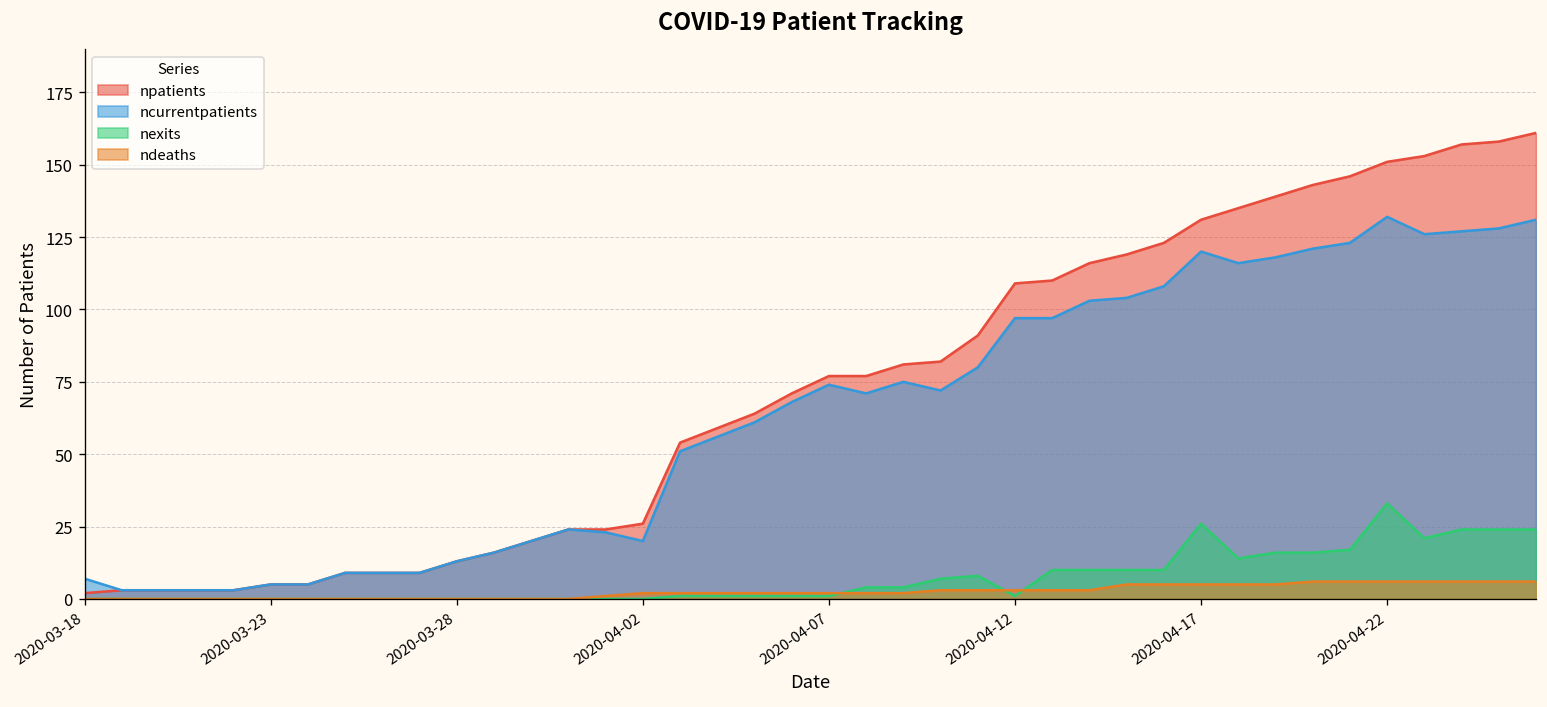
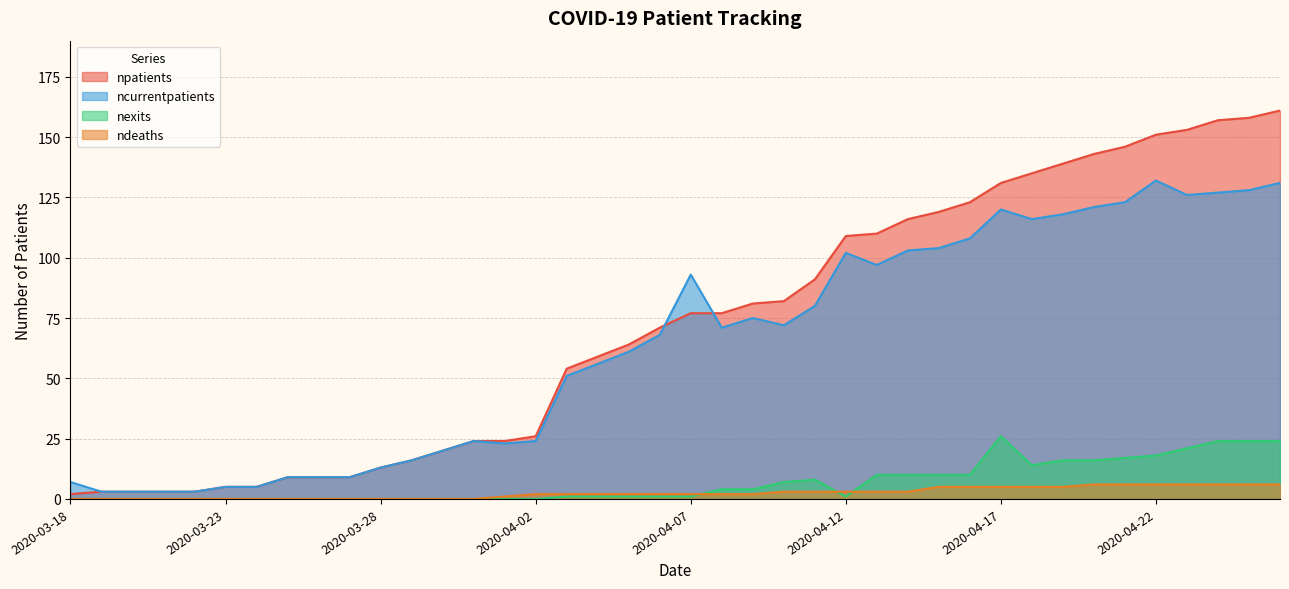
ncurrentpatients, 2020-04-02: 20 -> 24
ncurrentpatients, 2020-04-07: 74 -> 93
ncurrentpatients, 2020-04-12: 97 -> 102
nexits, 2020-04-22: 33 -> 18
